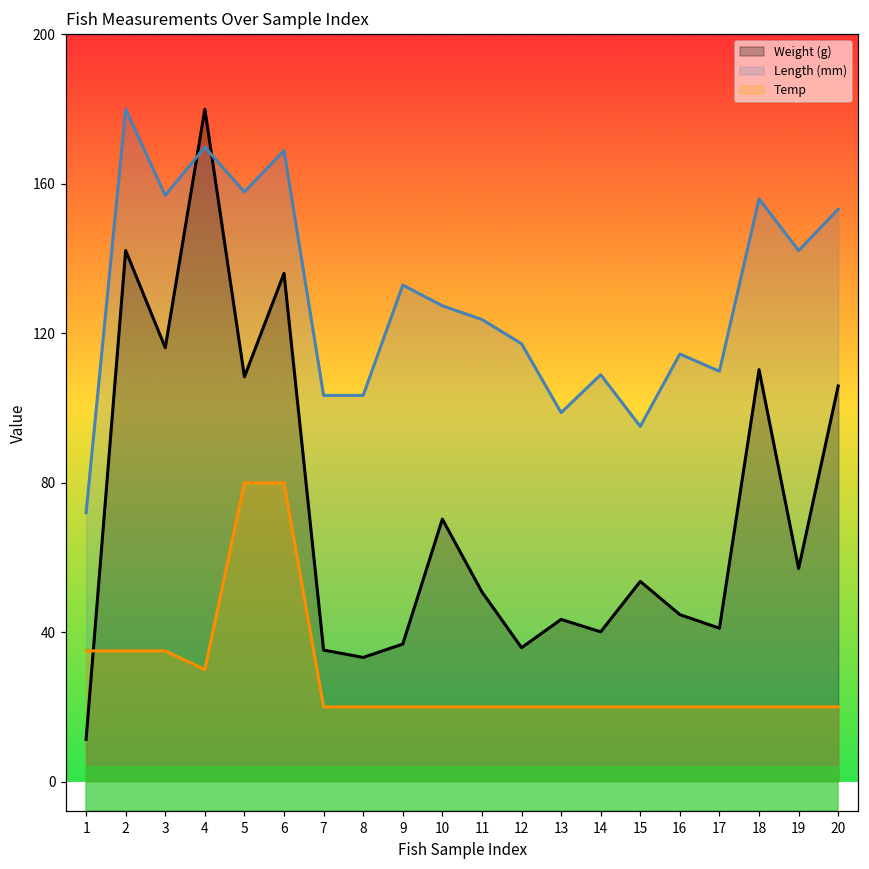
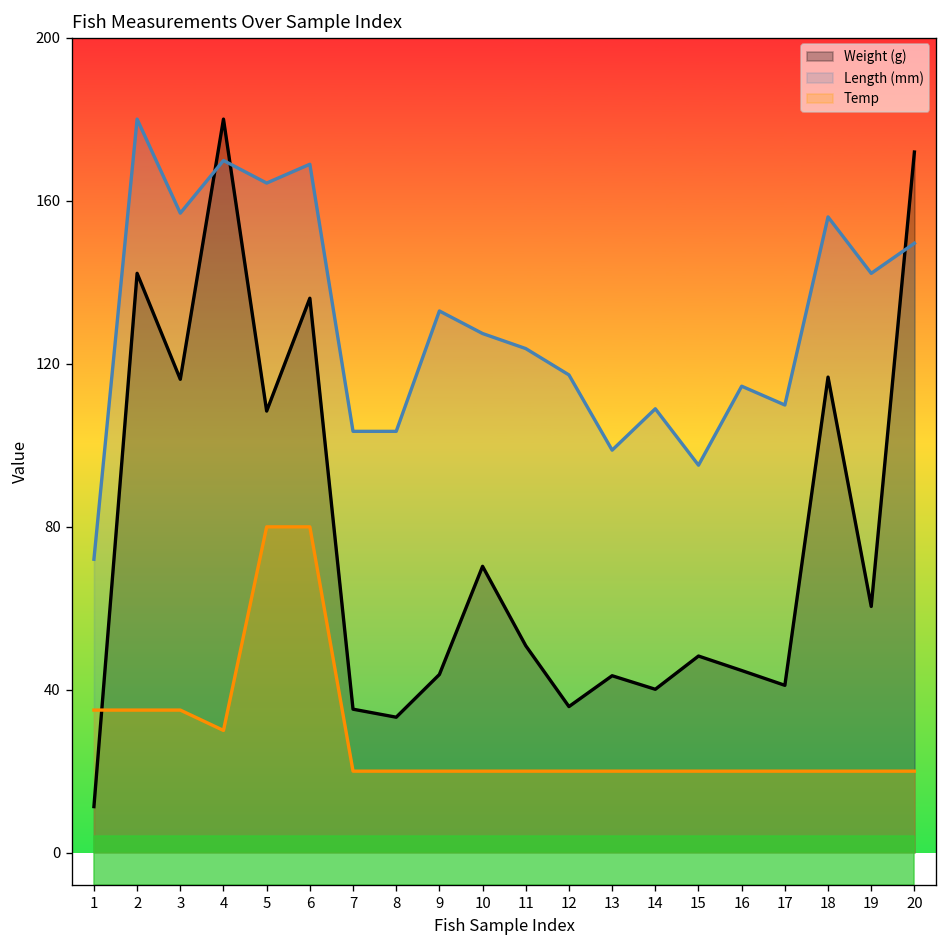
Length (mm), 5: 158 -> 164
Weight (g), 9: 37 -> 44
Weight (g), 15: 54 -> 48
Weight (g), 18: 110 -> 117
Weight (g), 19: 57 -> 60
Weight (g), 20: 106 -> 172
Length (mm), 20: 153 -> 150
